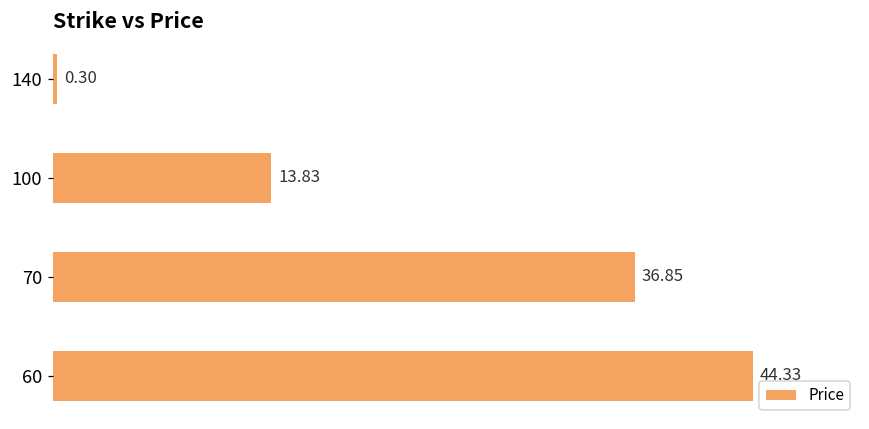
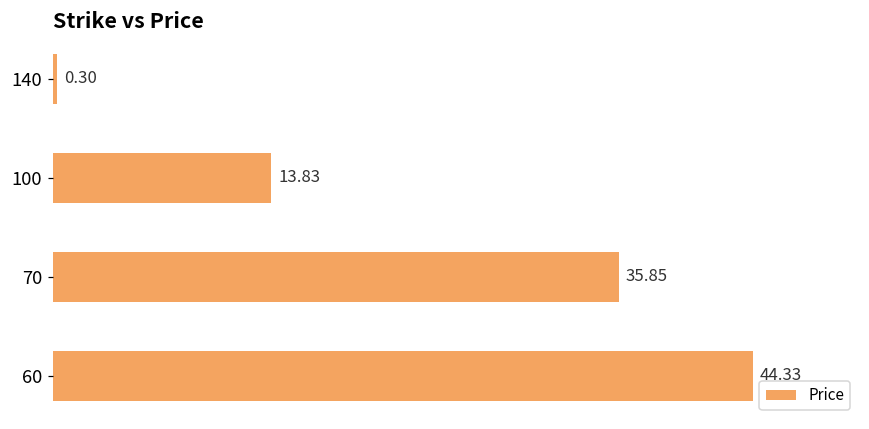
70: 36.85 -> 35.85
